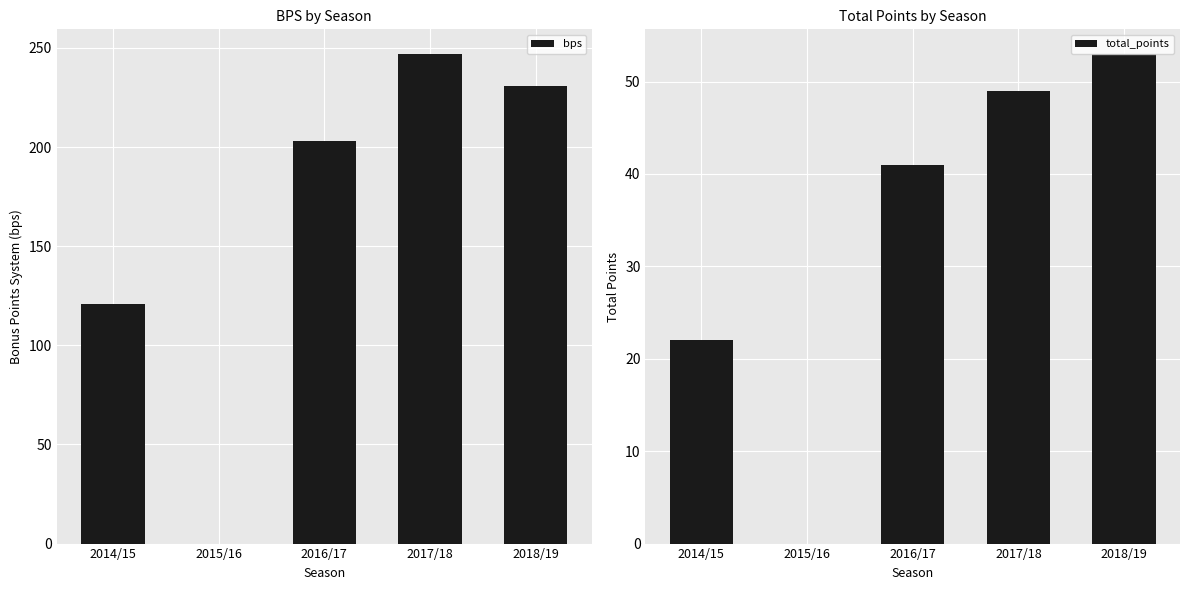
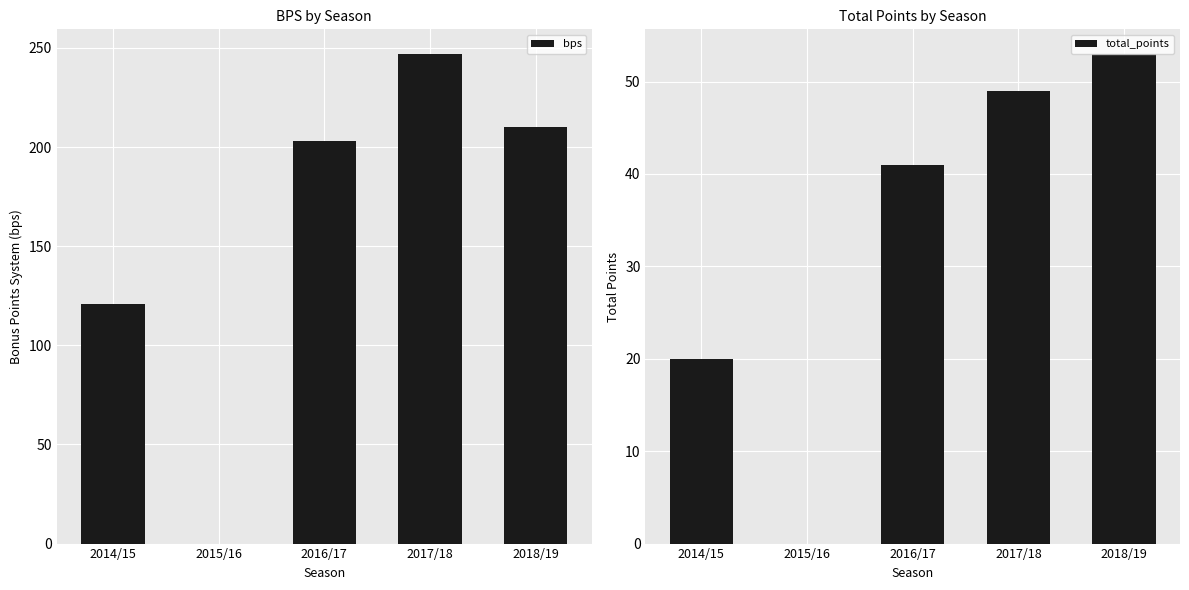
BPS by Season, 2018/19: 231 -> 210
Total Points by Season, 2014/15: 22 -> 20
